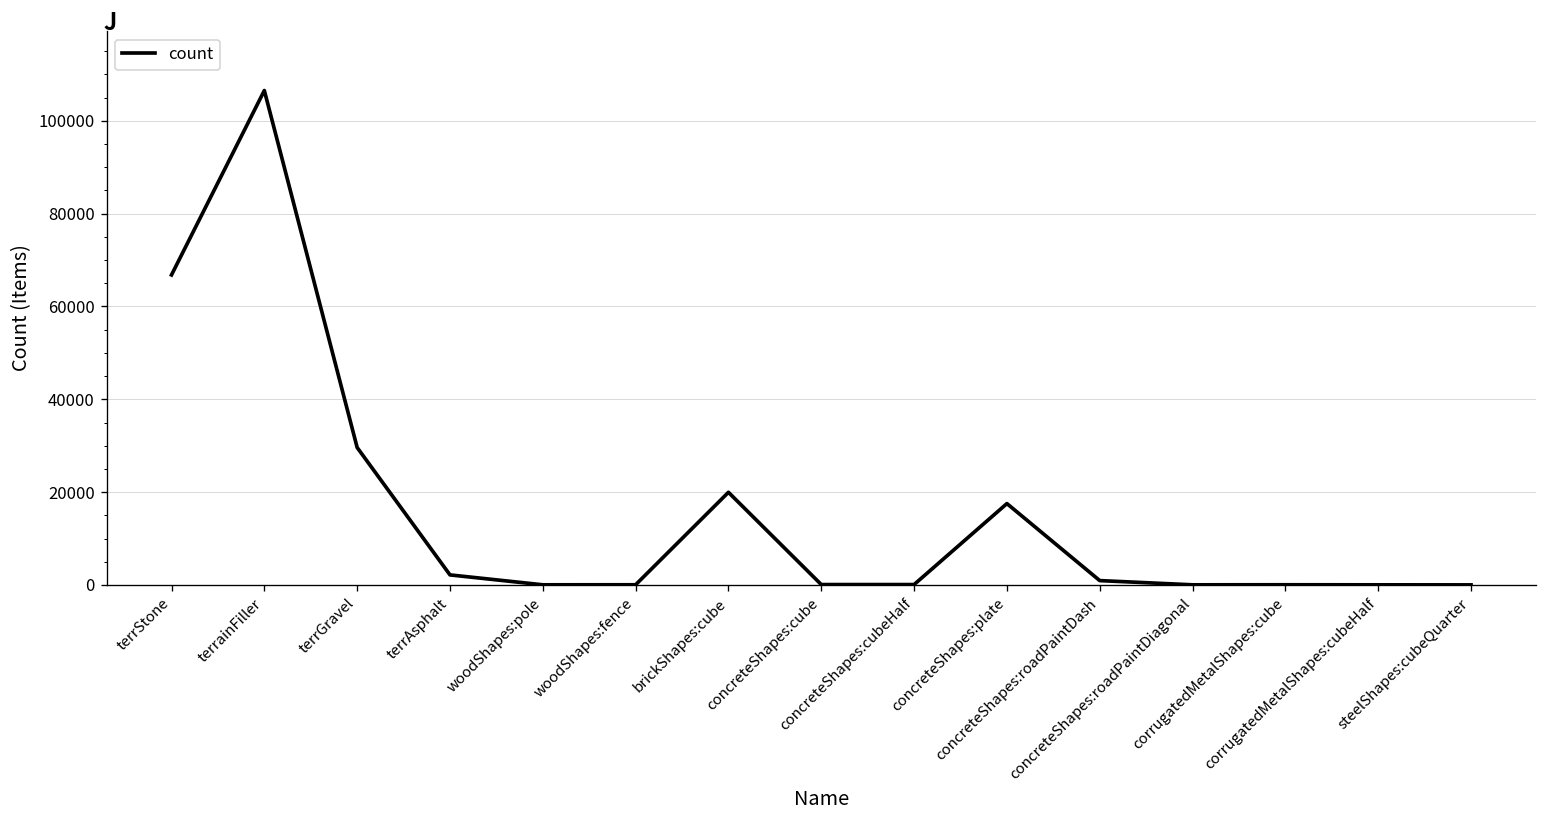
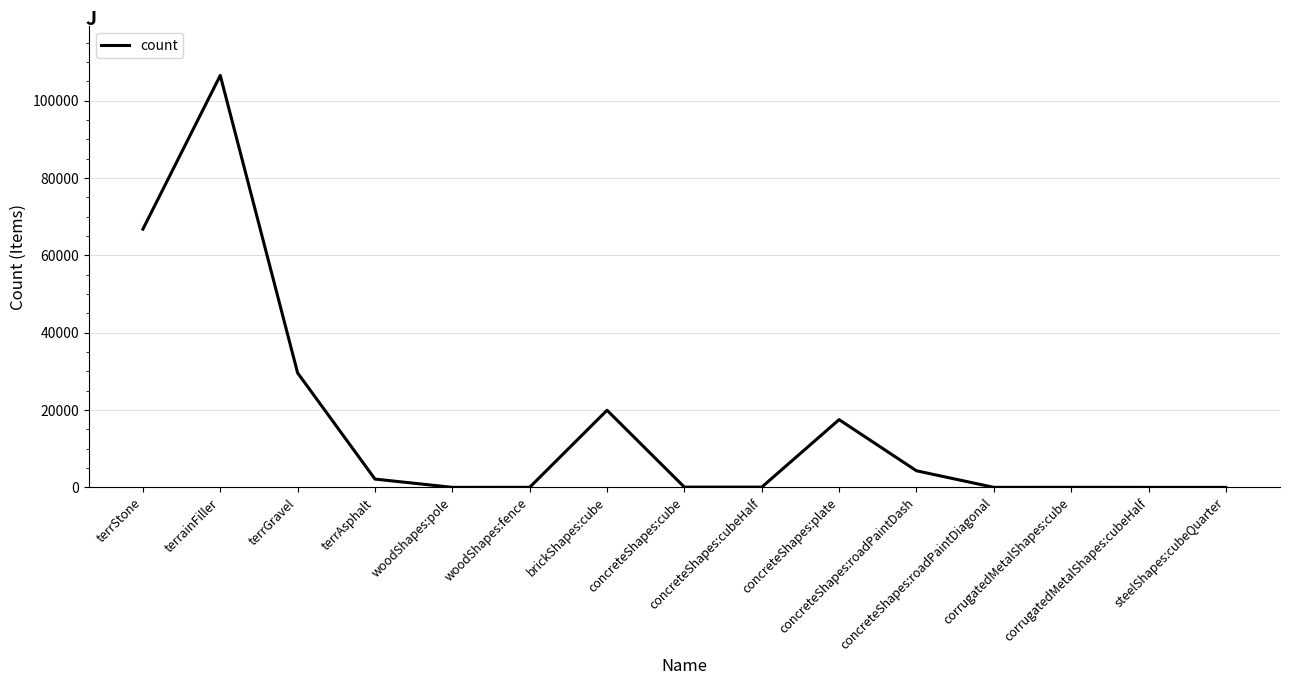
count, concreteShapes:roadPaintDash: 1000 -> 4000
